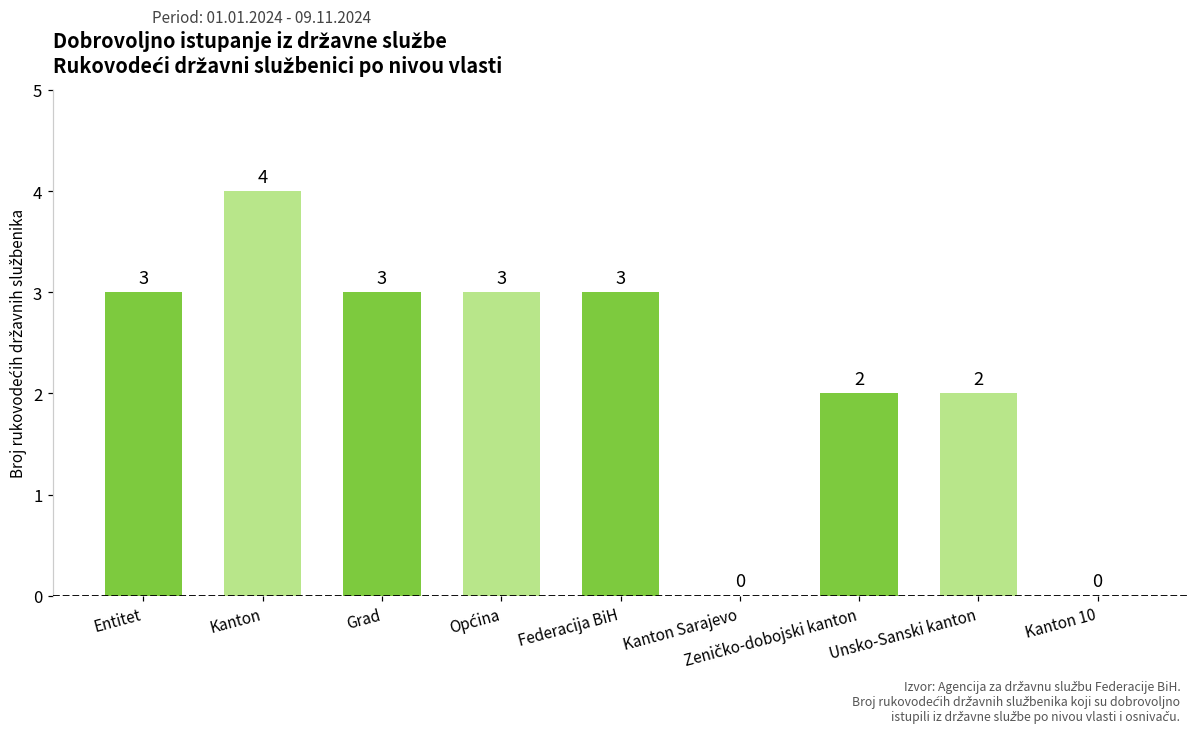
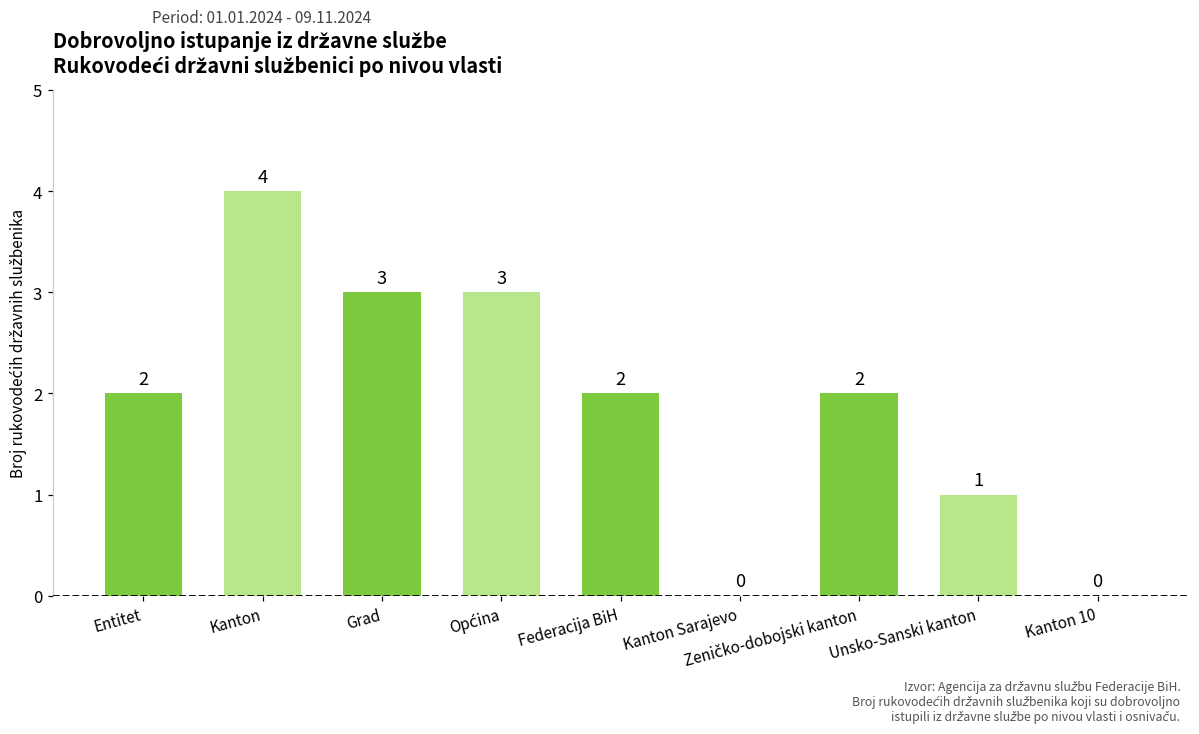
Entitet: 3 -> 2
Federacija BiH: 3 -> 2
Unsko-Sanski kanton: 2 -> 1
